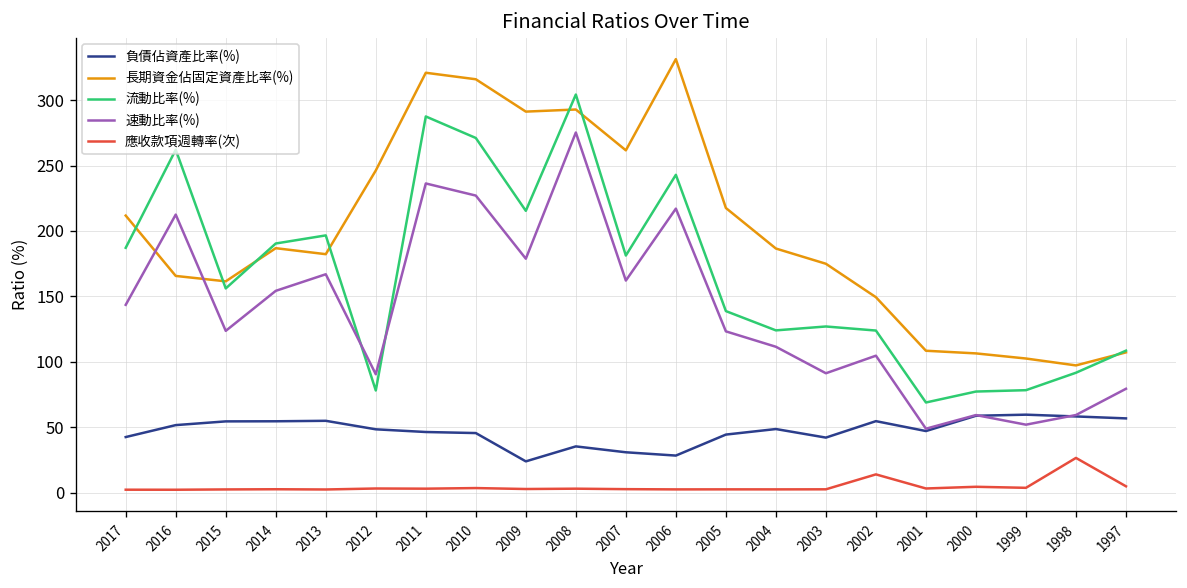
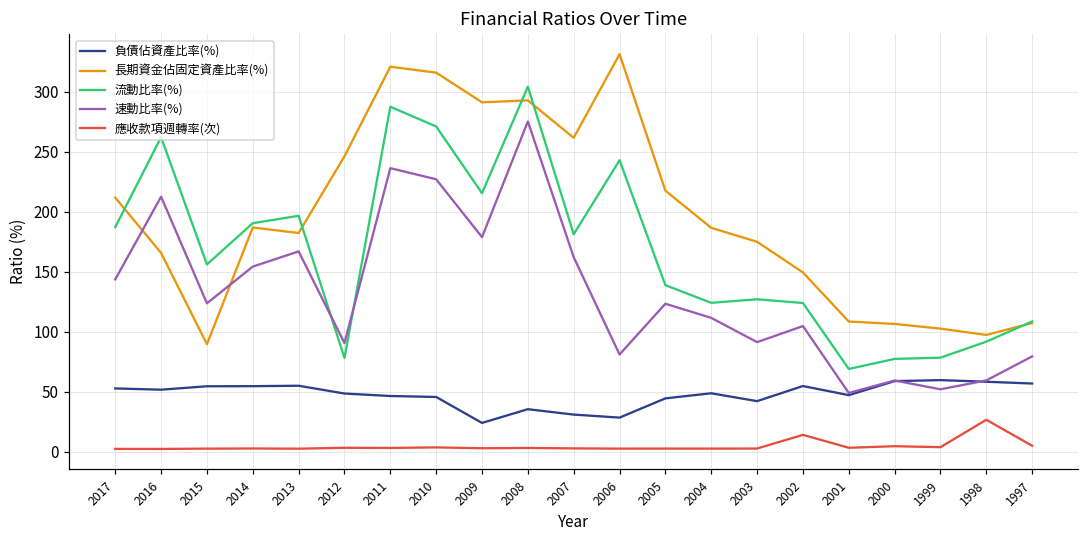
負債佔資產比率(%), 2017: 42 -> 53
長期資金佔固定資產比率(%), 2015: 162 -> 90
速動比率(%), 2006: 217 -> 81
